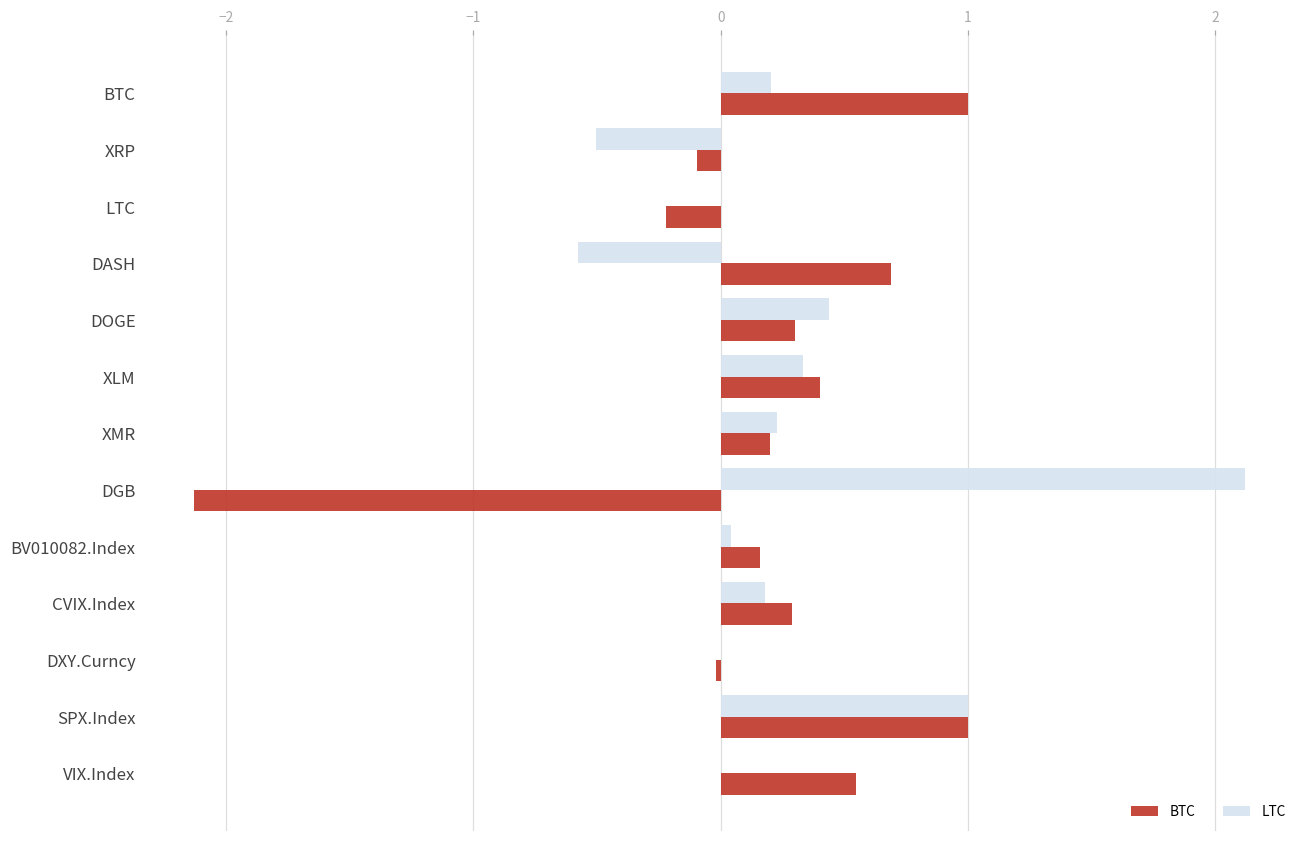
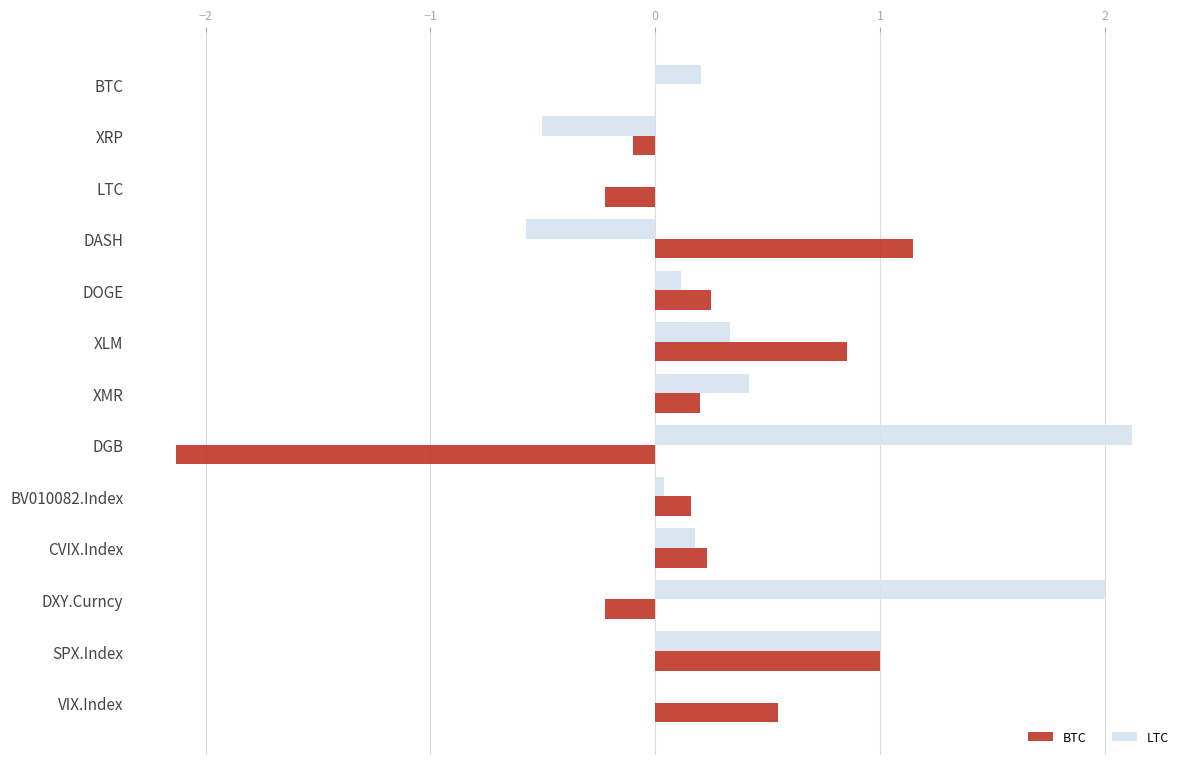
BTC, BTC: 1 -> 0
BTC, DASH: 0.69 -> 1.15
LTC, DOGE: 0.44 -> 0.12
BTC, DOGE: 0.30 -> 0.25
BTC, XLM: 0.40 -> 0.85
LTC, XMR: 0.23 -> 0.42
BTC, CVIX.Index: 0.29 -> 0.23
LTC, DXY.Curncy: 0 -> 2
BTC, DXY.Curncy: -0.02 -> -0.22
